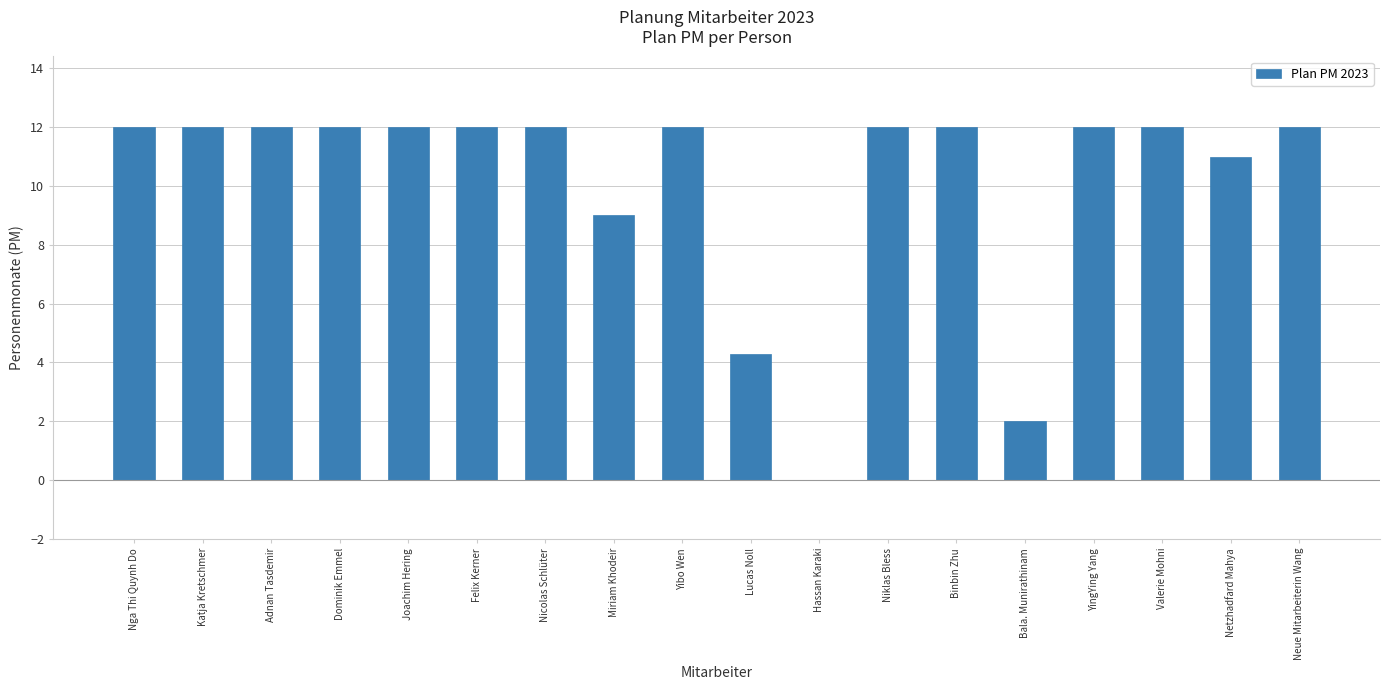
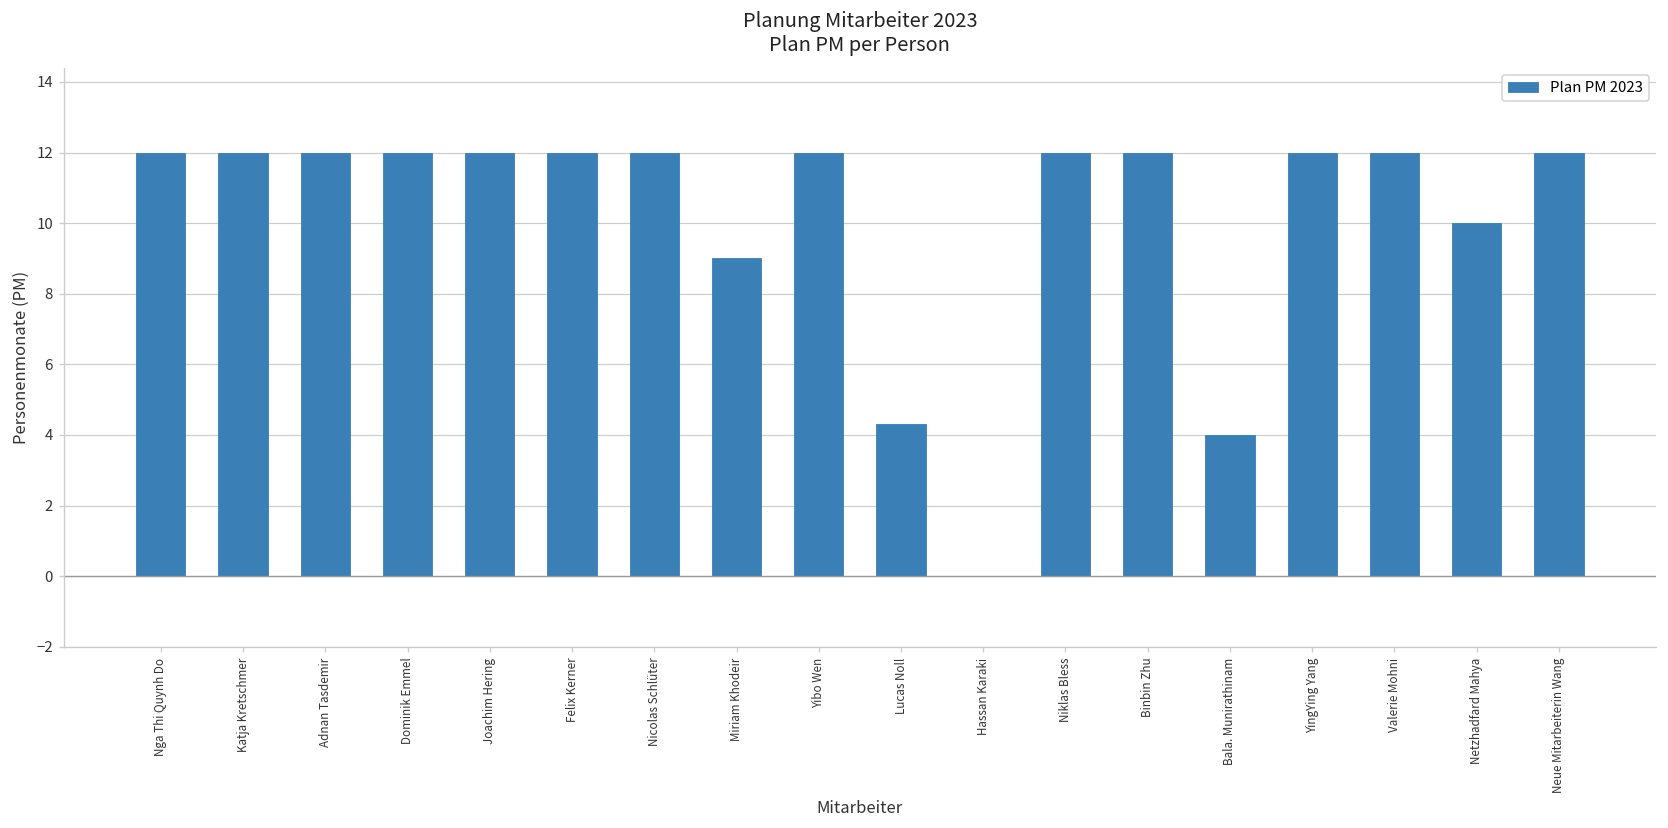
Bala. Munirathinam: 2 -> 4
Netzhadfard Mahya: 11 -> 10
